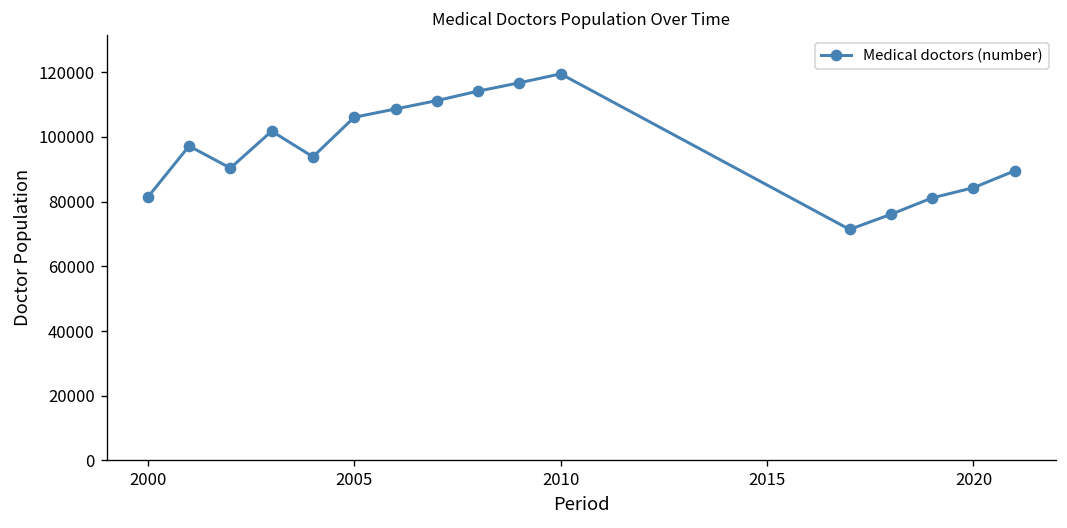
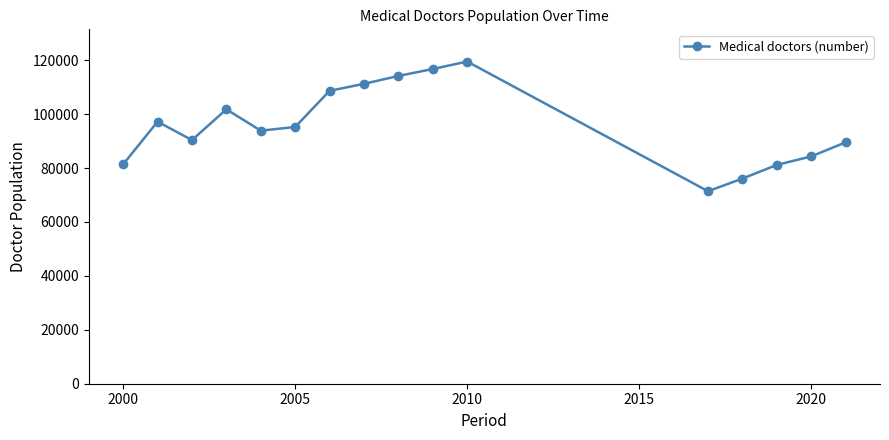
2005: 106000 -> 95000
